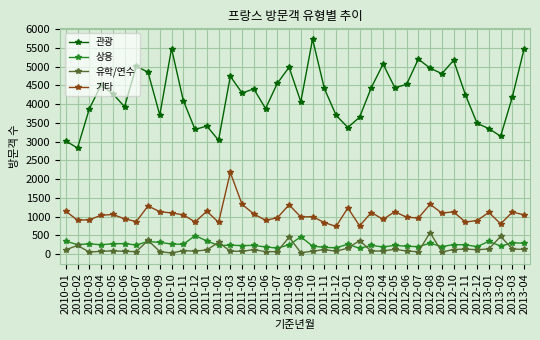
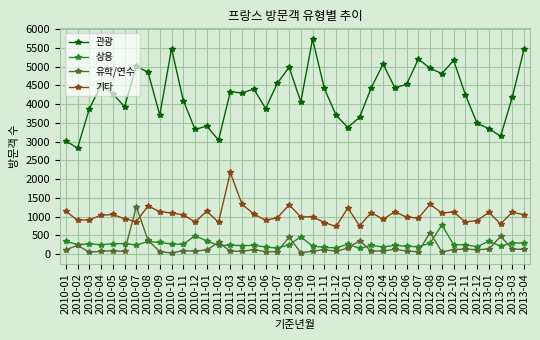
유학/연수, 2010-07: 100 -> 1300
관광, 2011-03: 4700 -> 4300
상용, 2012-09: 200 -> 800
